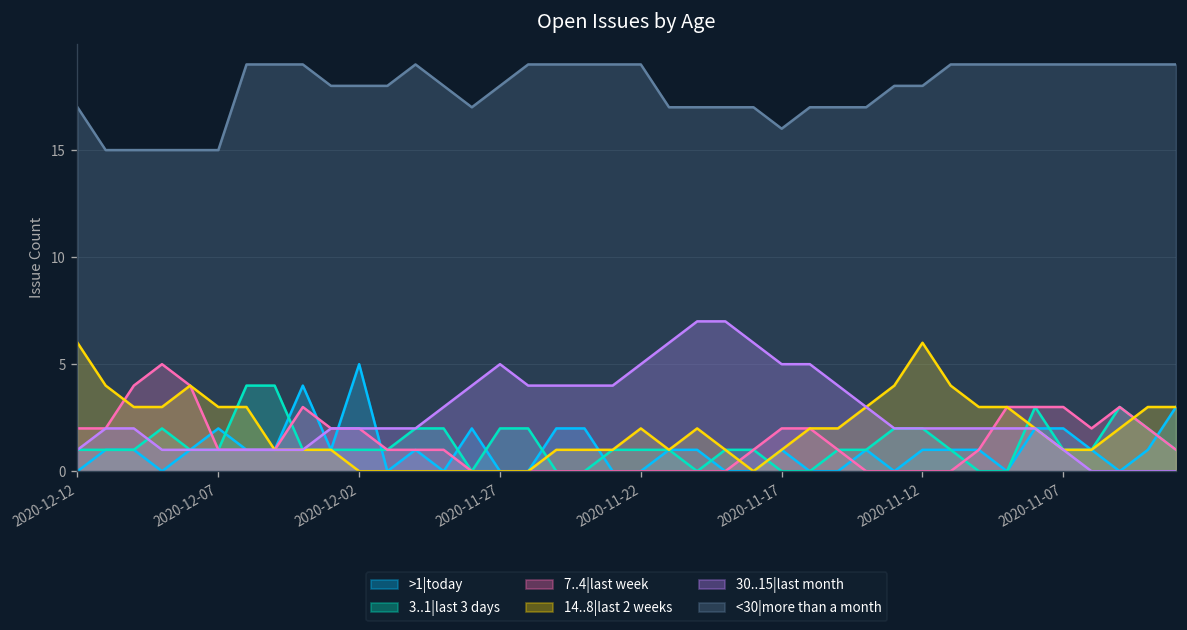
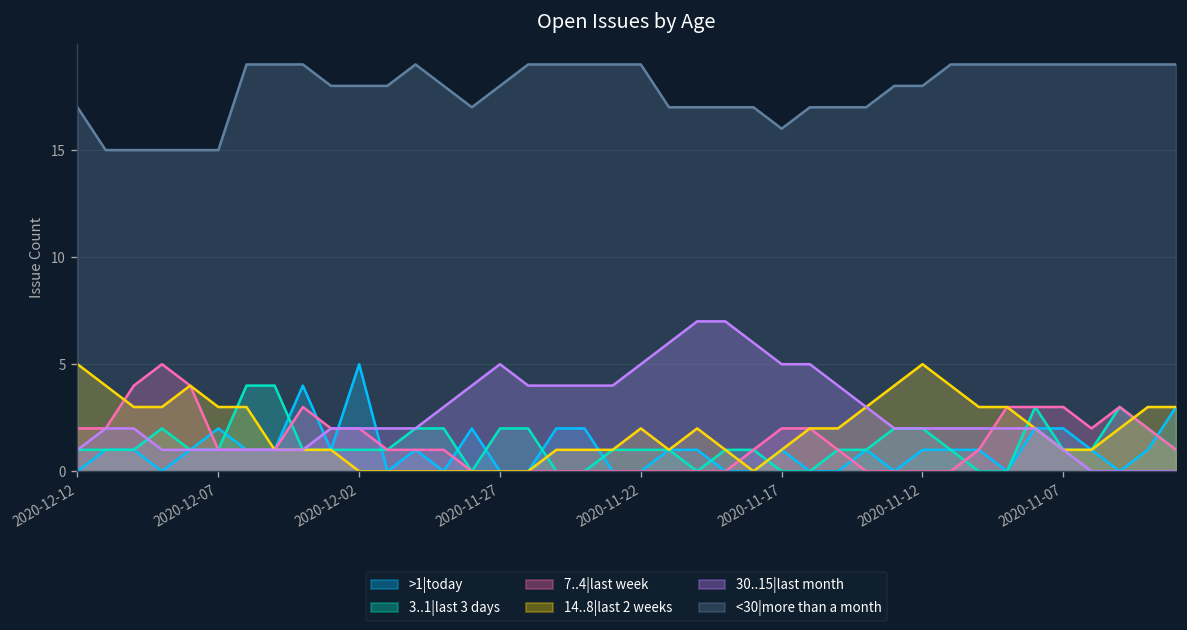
14..8|last 2 weeks, 2020-12-12: 6 -> 5
14..8|last 2 weeks, 2020-11-12: 6 -> 5
